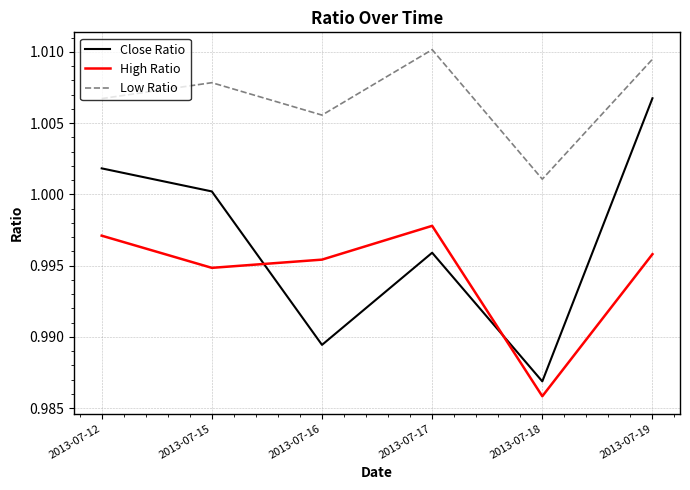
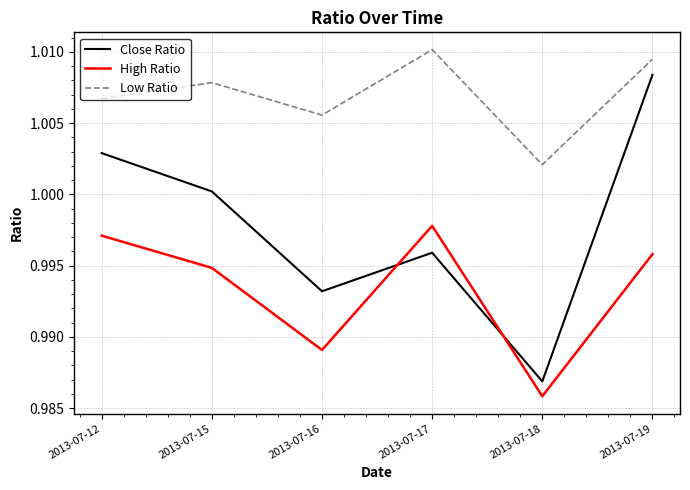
Close Ratio, 2013-07-12: 1.0018 -> 1.0029
Close Ratio, 2013-07-16: 0.9894 -> 0.9932
High Ratio, 2013-07-16: 0.9954 -> 0.9891
Low Ratio, 2013-07-18: 1.0011 -> 1.0021
Close Ratio, 2013-07-19: 1.0067 -> 1.0084
